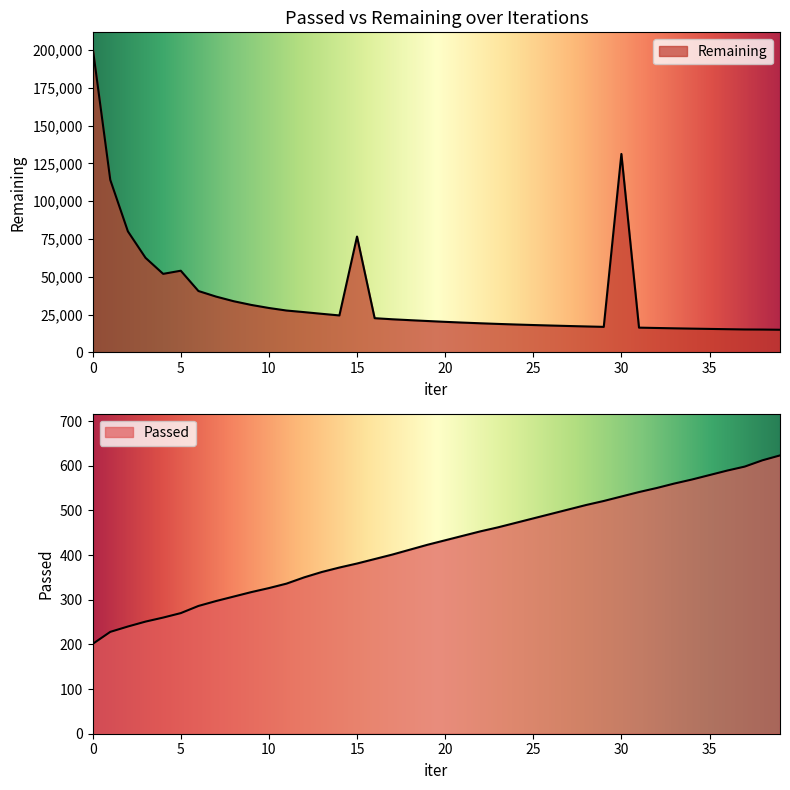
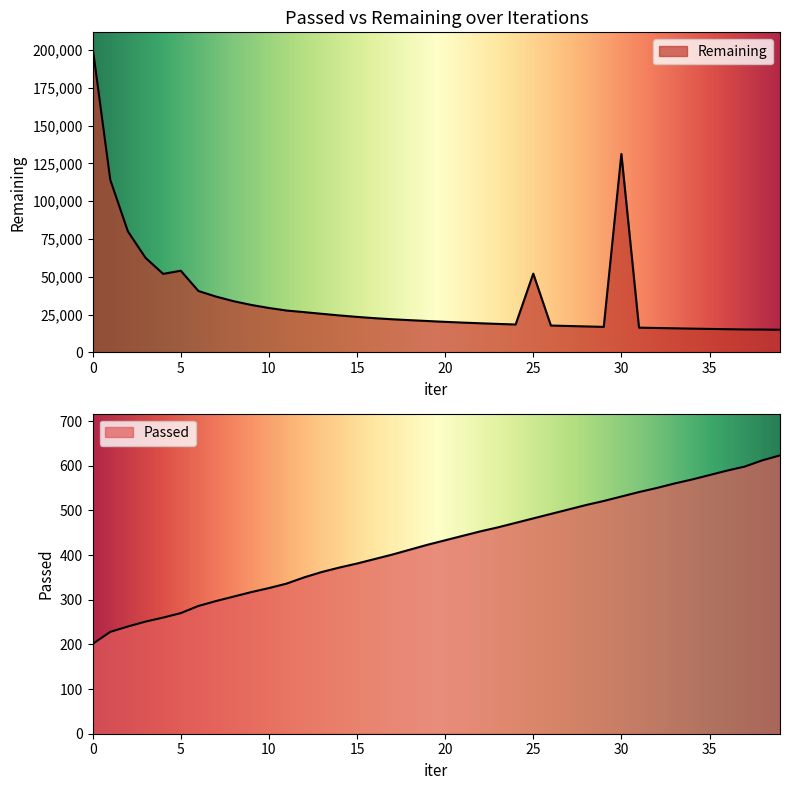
Passed vs Remaining over Iterations, 15: 77,000 -> 23,000
Passed vs Remaining over Iterations, 25: 18,000 -> 52,000
